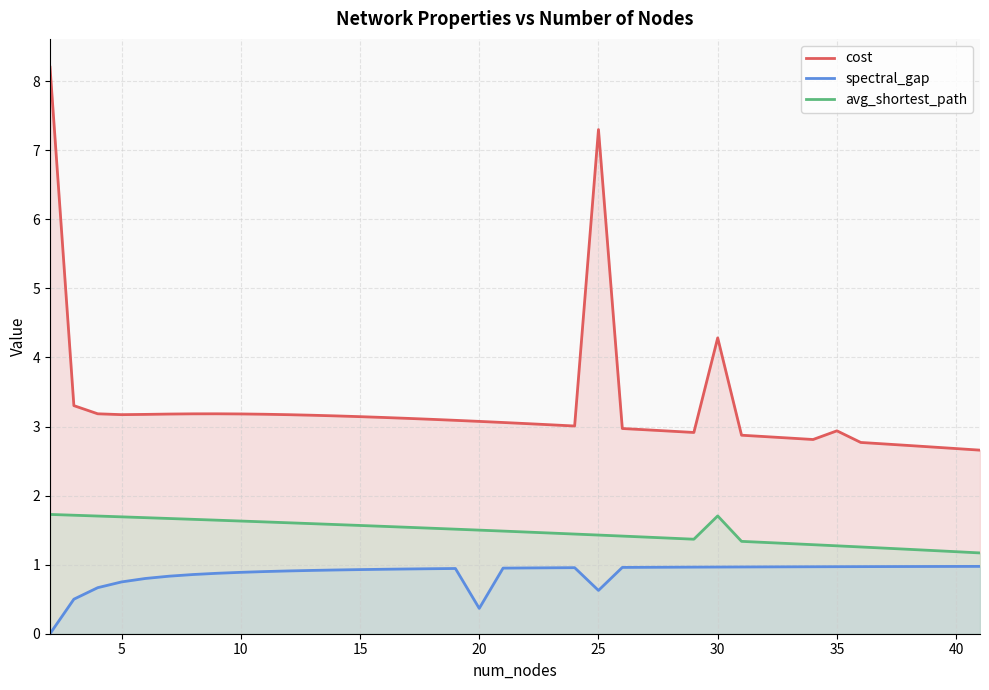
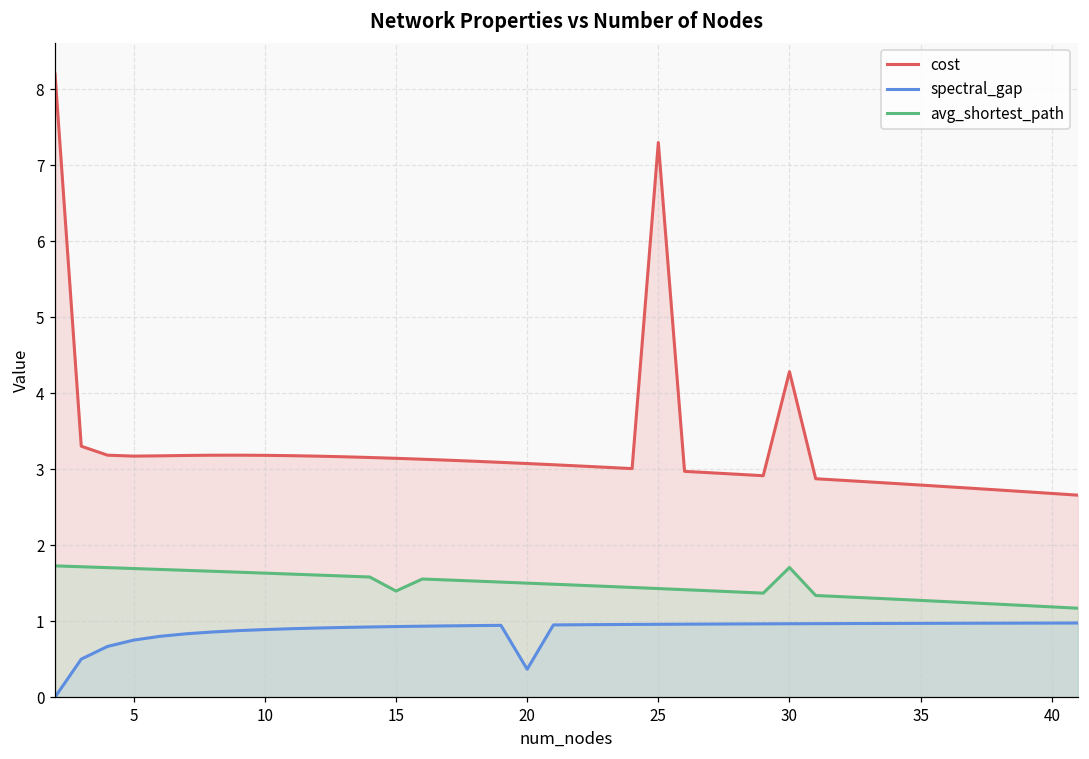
avg_shortest_path, 15: 1.6 -> 1.4
spectral_gap, 25: 0.6 -> 1.0
cost, 35: 2.9 -> 2.8
